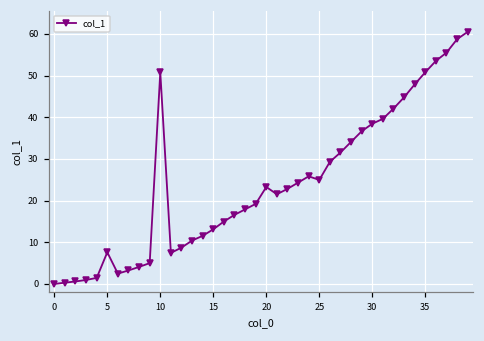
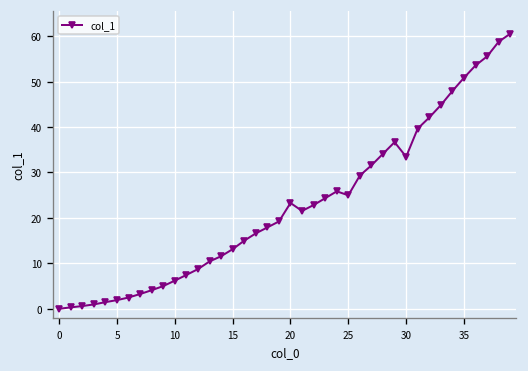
5: 8 -> 2
10: 51 -> 6
30: 38 -> 33
